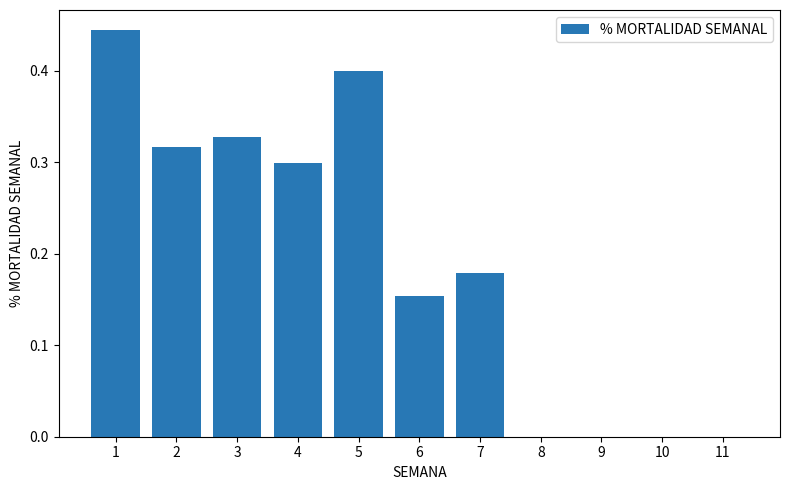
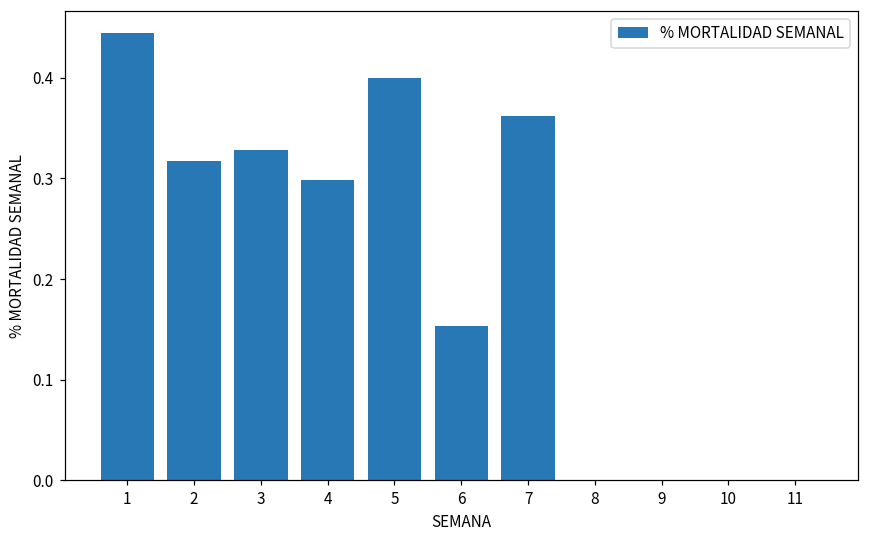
7: 0.18 -> 0.36
